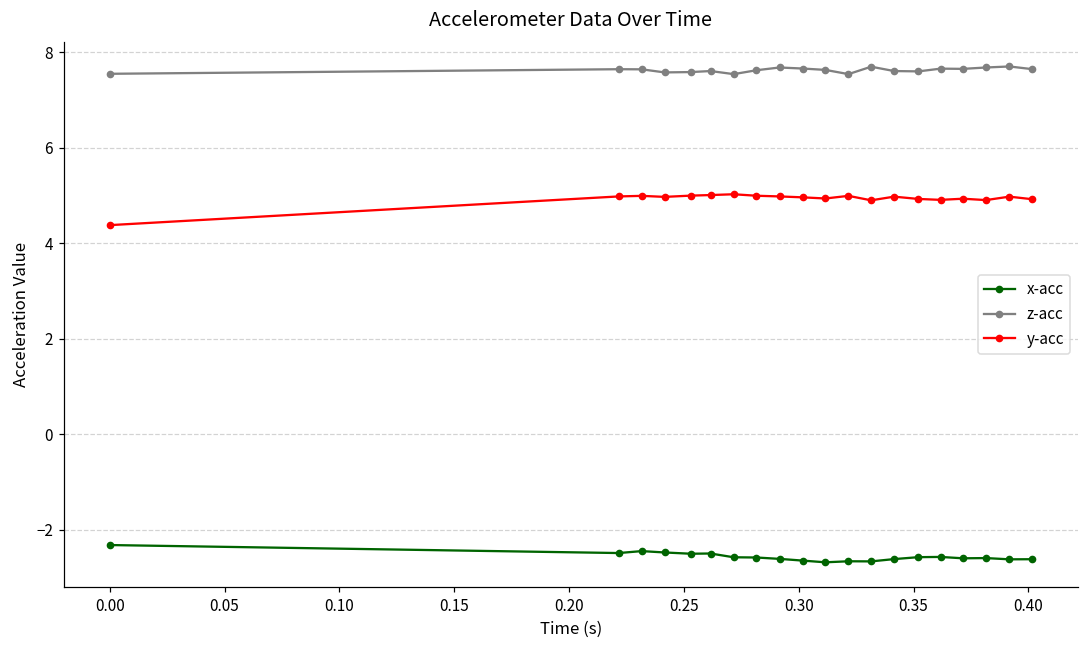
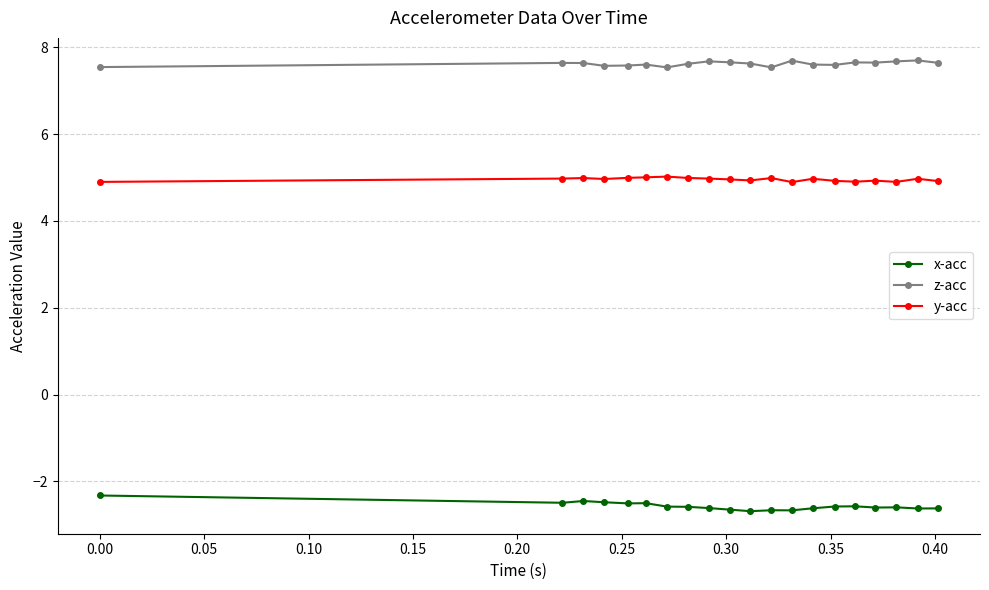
y-acc, 0.00: 4.4 -> 4.9
